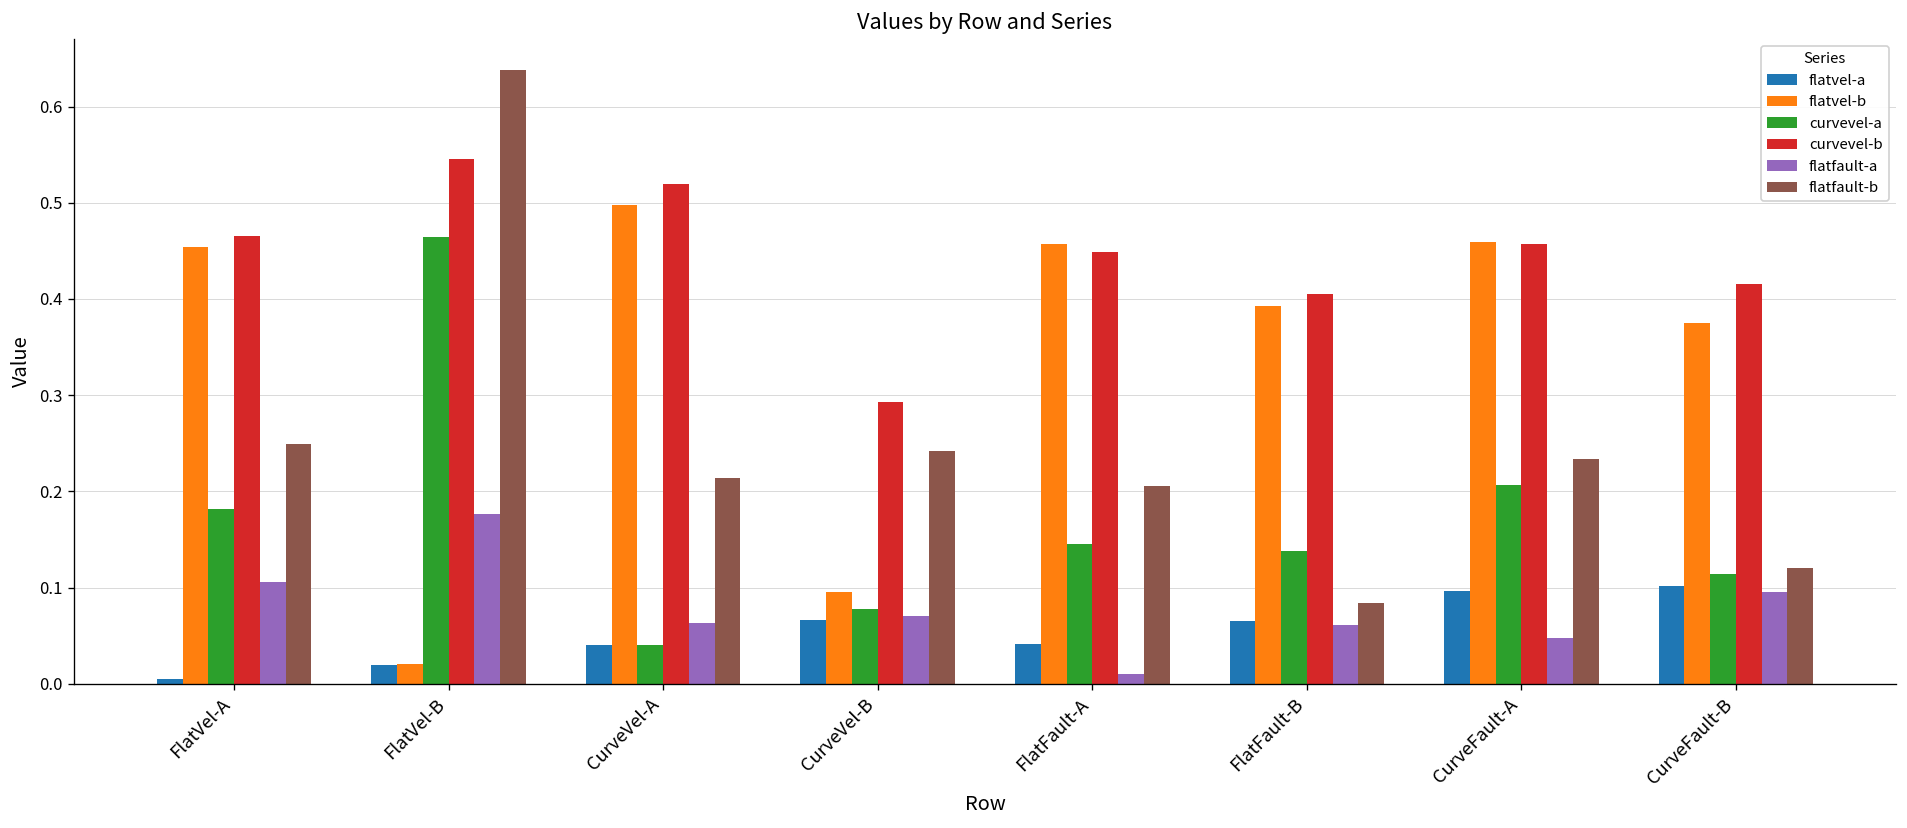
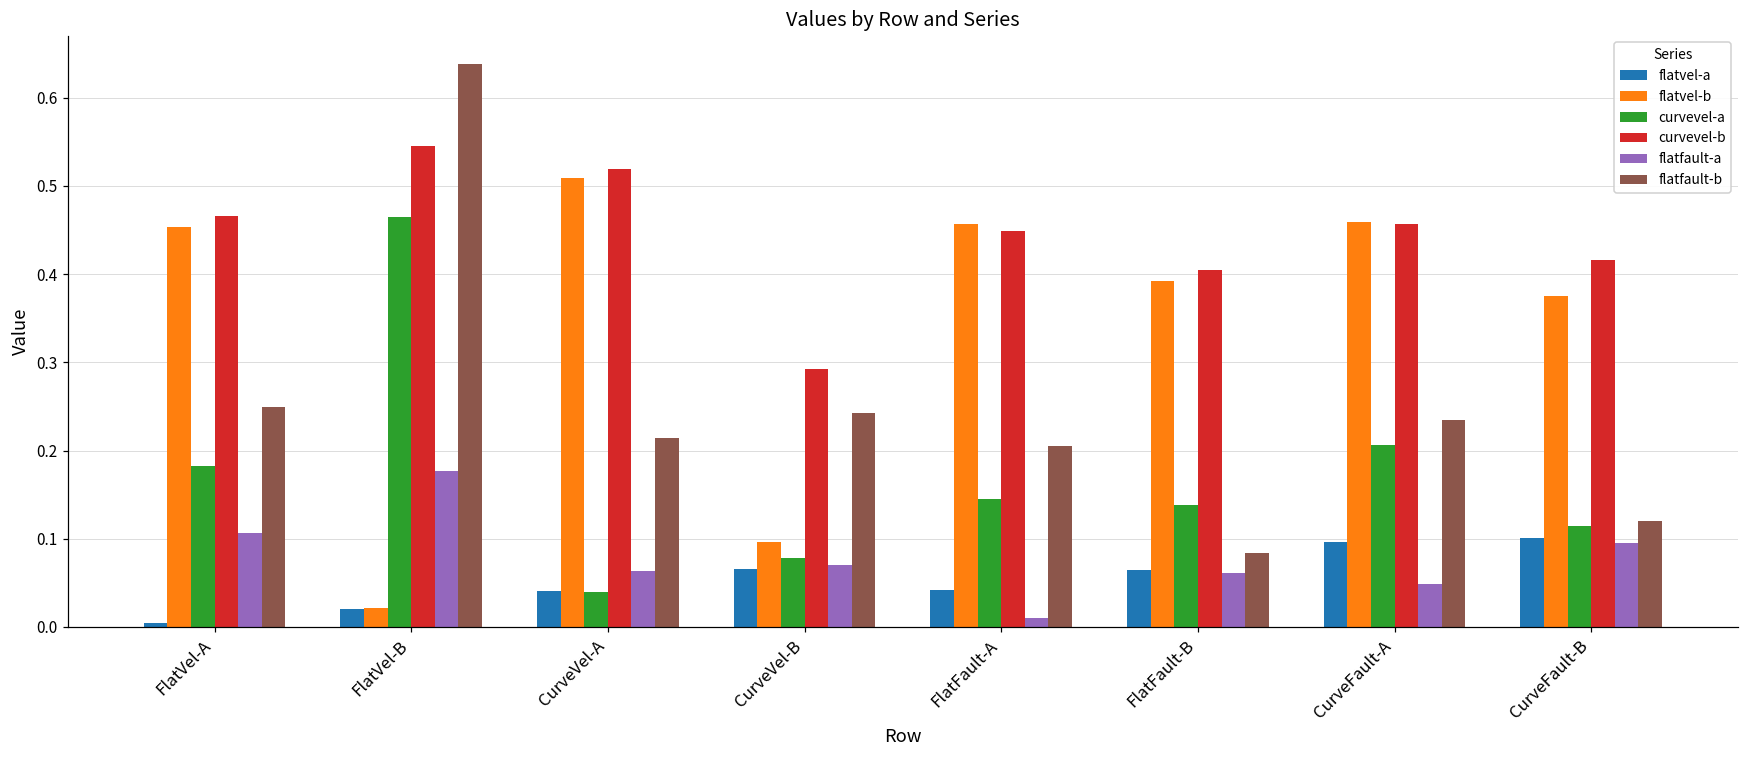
flatvel-b, CurveVel-A: 0.50 -> 0.51
